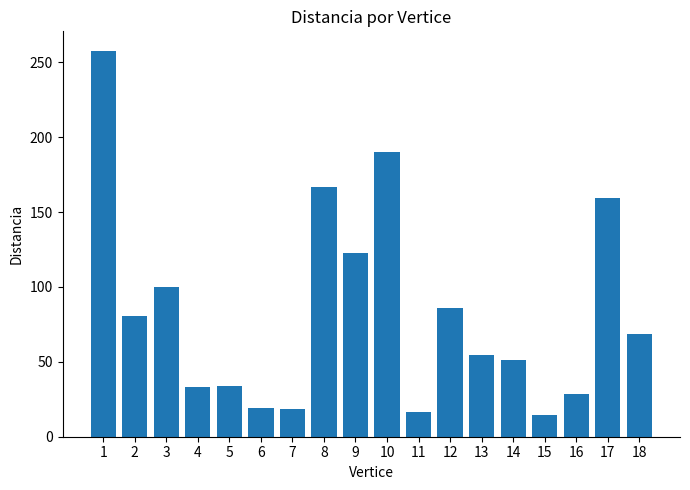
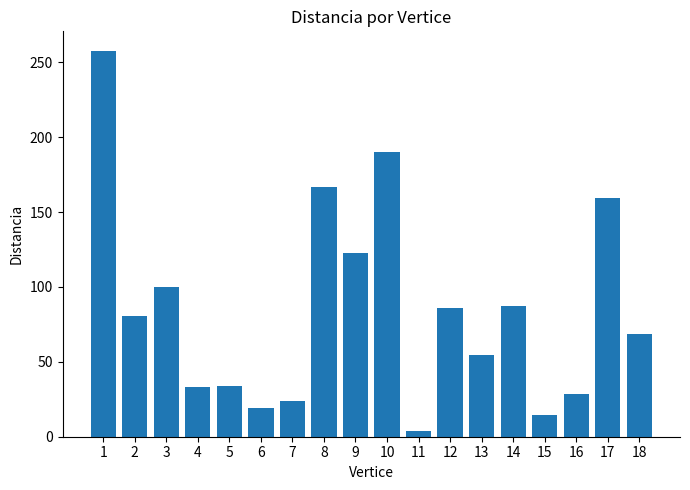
7: 18 -> 24
11: 17 -> 4
14: 51 -> 87
